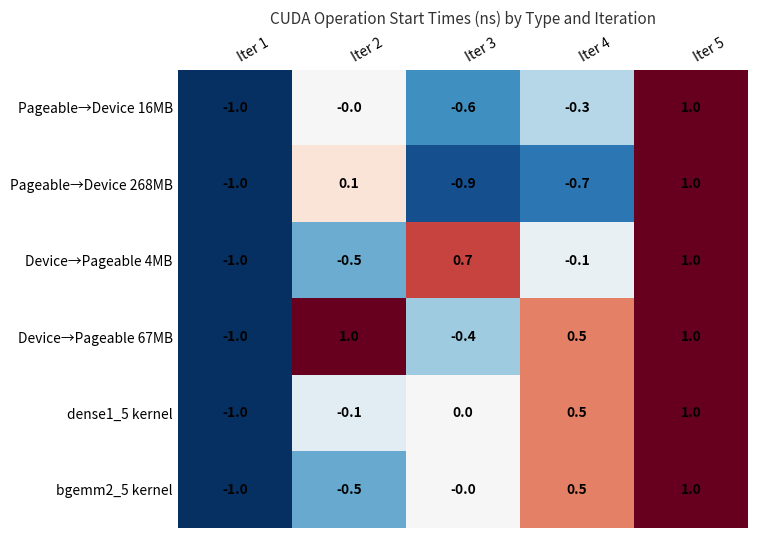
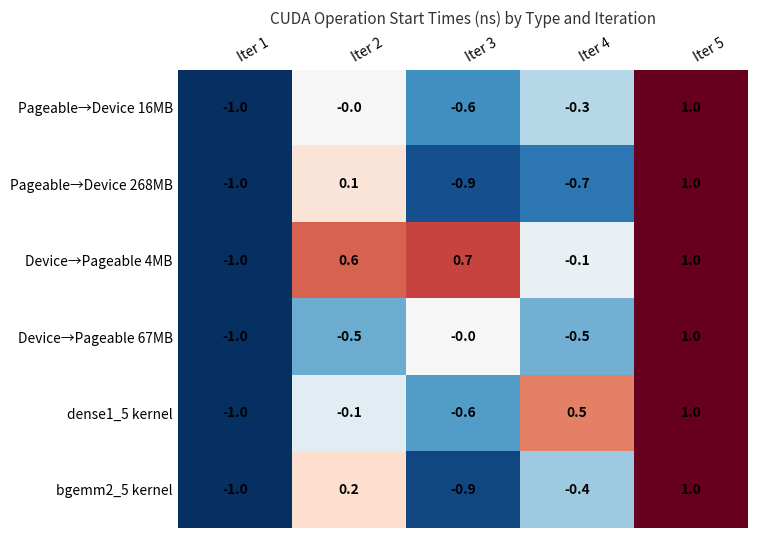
Device→Pageable 4MB, Iter 2: -0.5 -> 0.6
Device→Pageable 67MB, Iter 2: 1.0 -> -0.5
Device→Pageable 67MB, Iter 3: -0.4 -> -0.0
Device→Pageable 67MB, Iter 4: 0.5 -> -0.5
dense1_5 kernel, Iter 3: 0.0 -> -0.6
bgemm2_5 kernel, Iter 2: -0.5 -> 0.2
bgemm2_5 kernel, Iter 3: -0.0 -> -0.9
bgemm2_5 kernel, Iter 4: 0.5 -> -0.4
